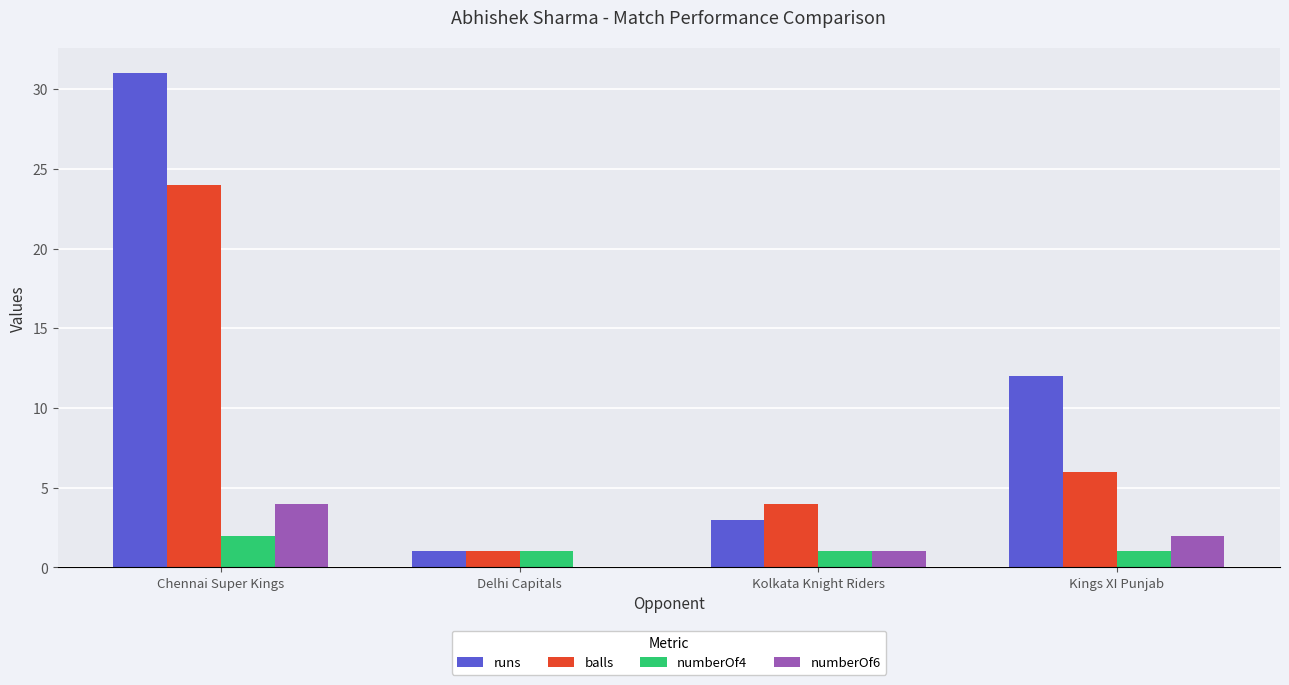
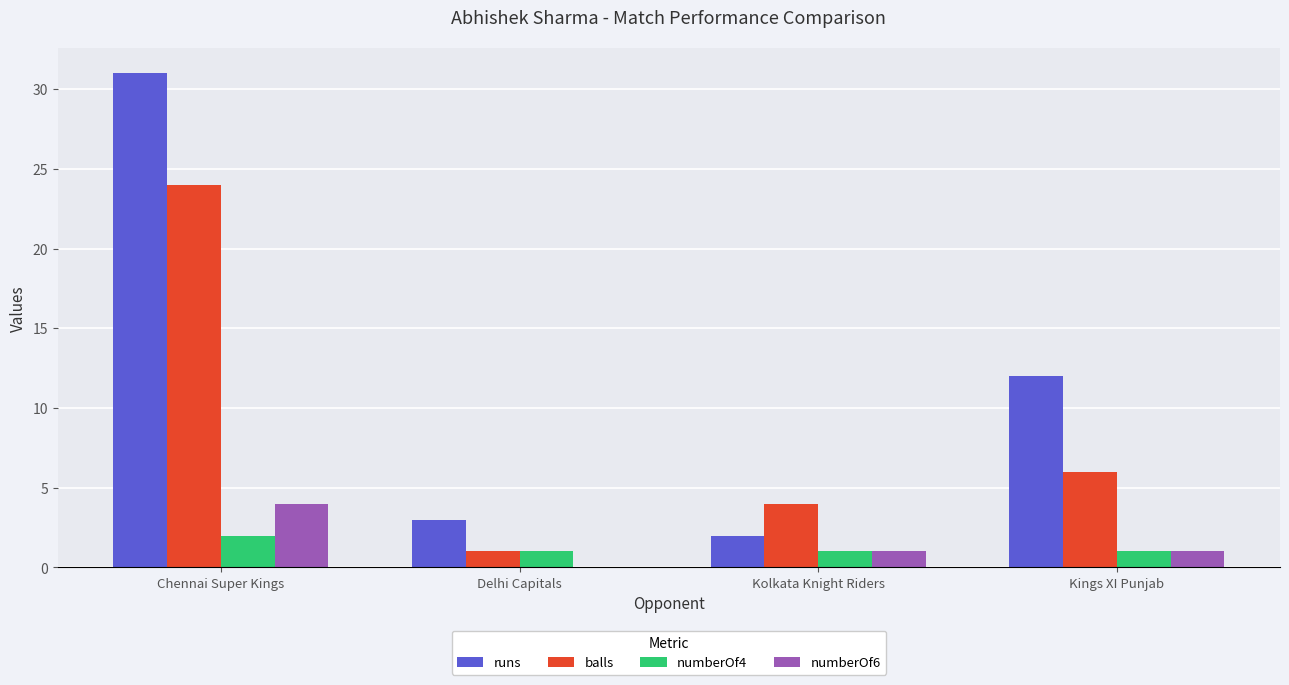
runs, Delhi Capitals: 1 -> 3
runs, Kolkata Knight Riders: 3 -> 2
numberOf6, Kings XI Punjab: 2 -> 1
